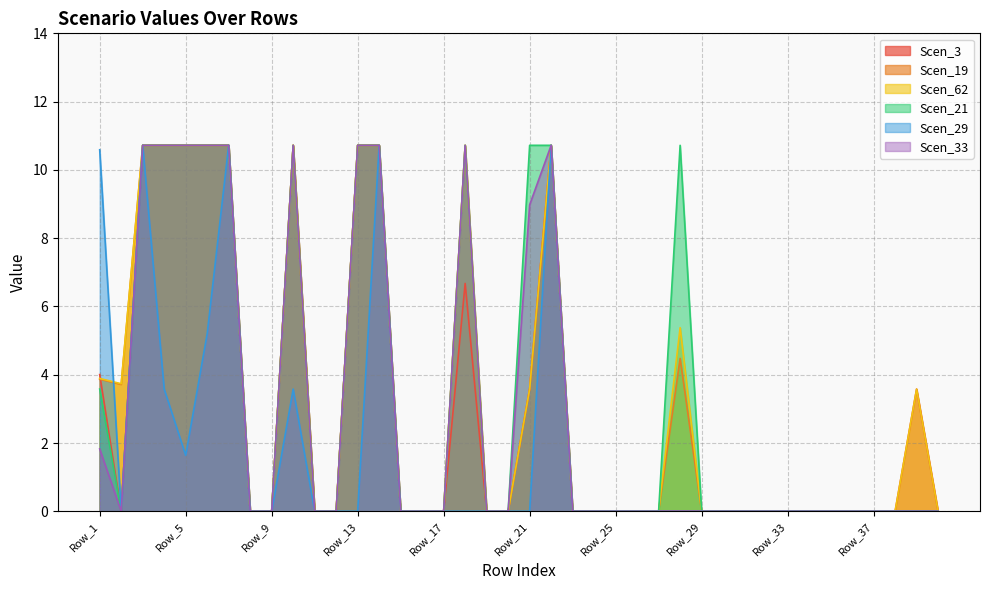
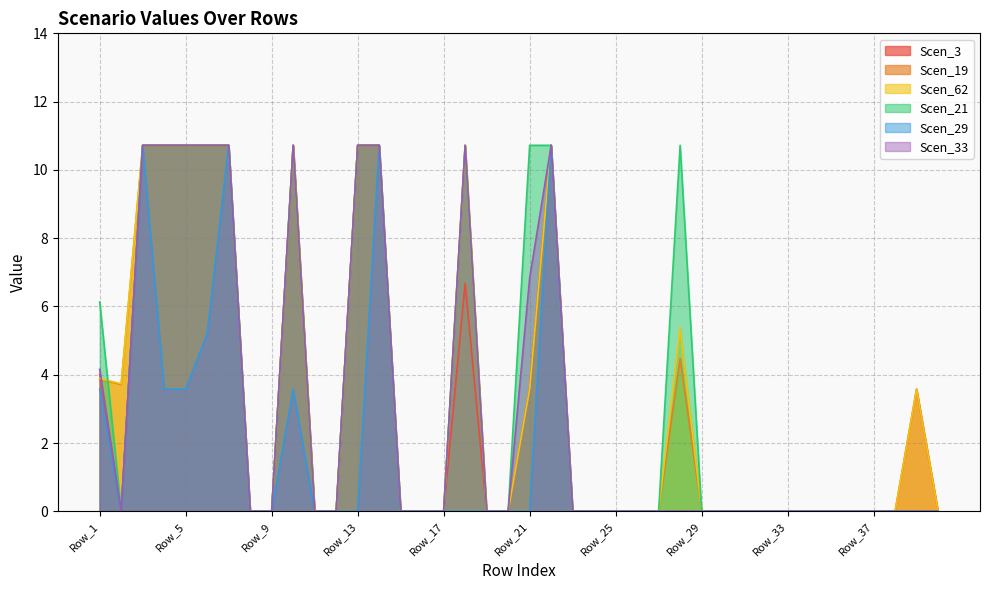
Scen_21, Row_1: 3.6 -> 6.1
Scen_29, Row_1: 10.6 -> 3.6
Scen_33, Row_1: 1.8 -> 4.2
Scen_29, Row_5: 1.6 -> 3.6
Scen_33, Row_21: 9.0 -> 6.8
